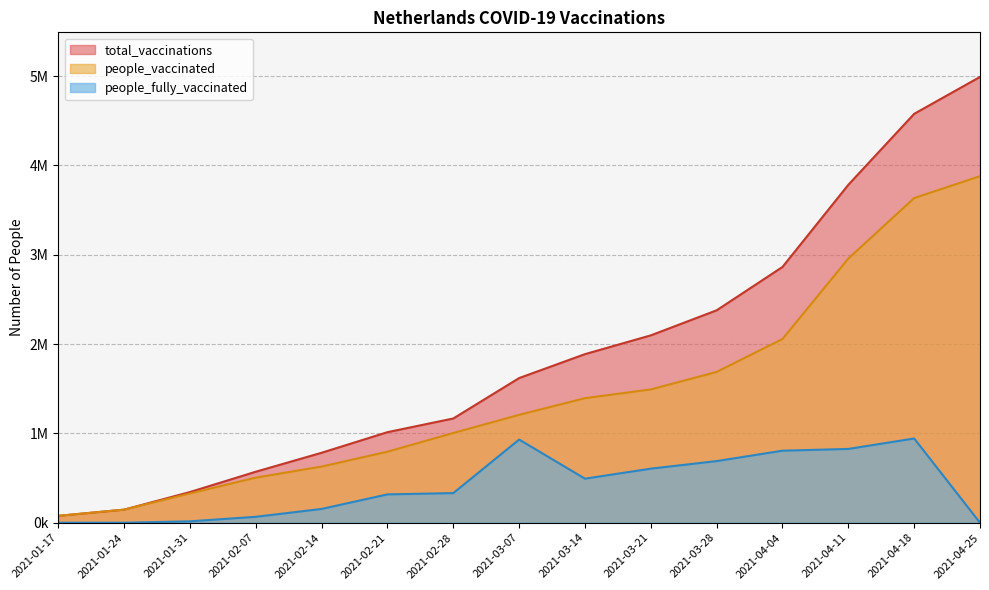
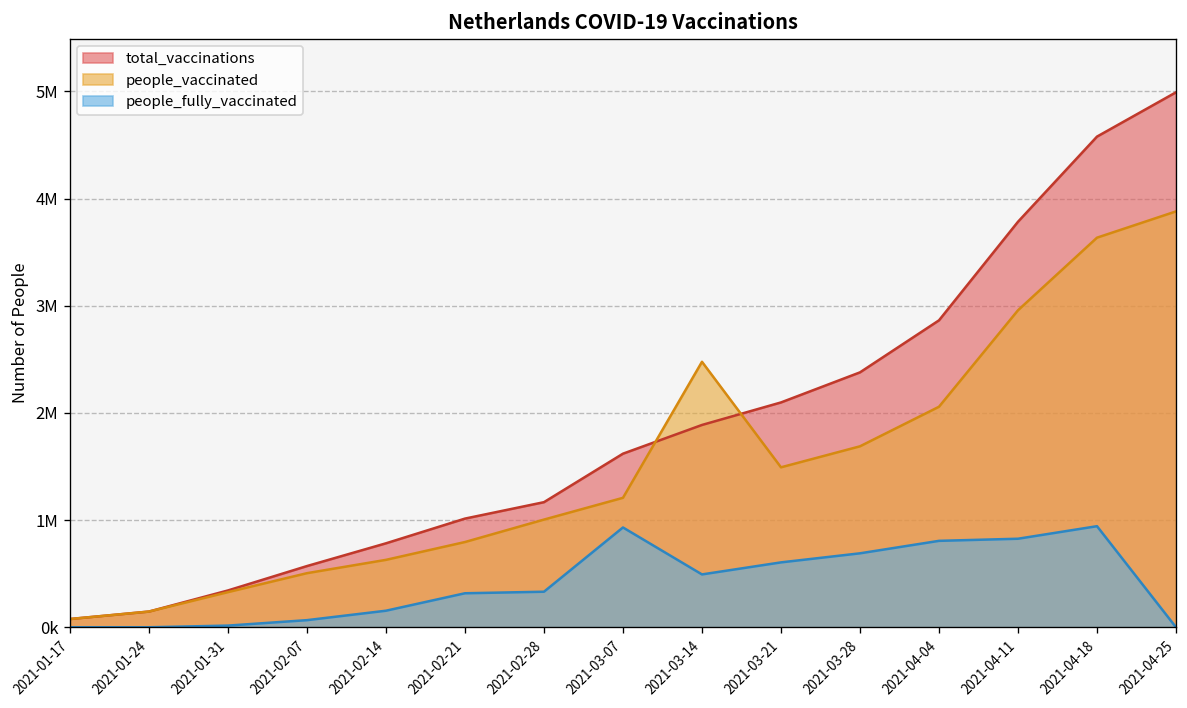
people_vaccinated, 2021-03-14: 1400000 -> 2500000
